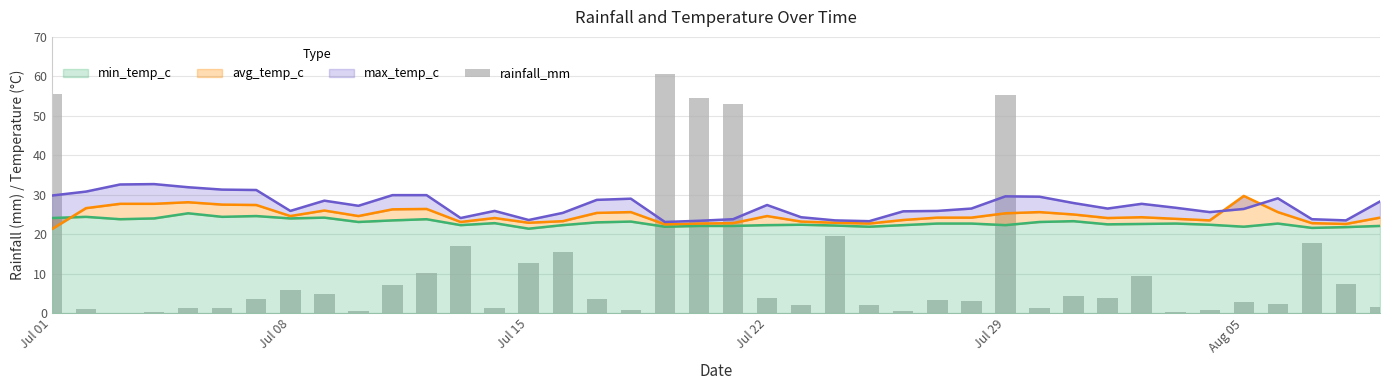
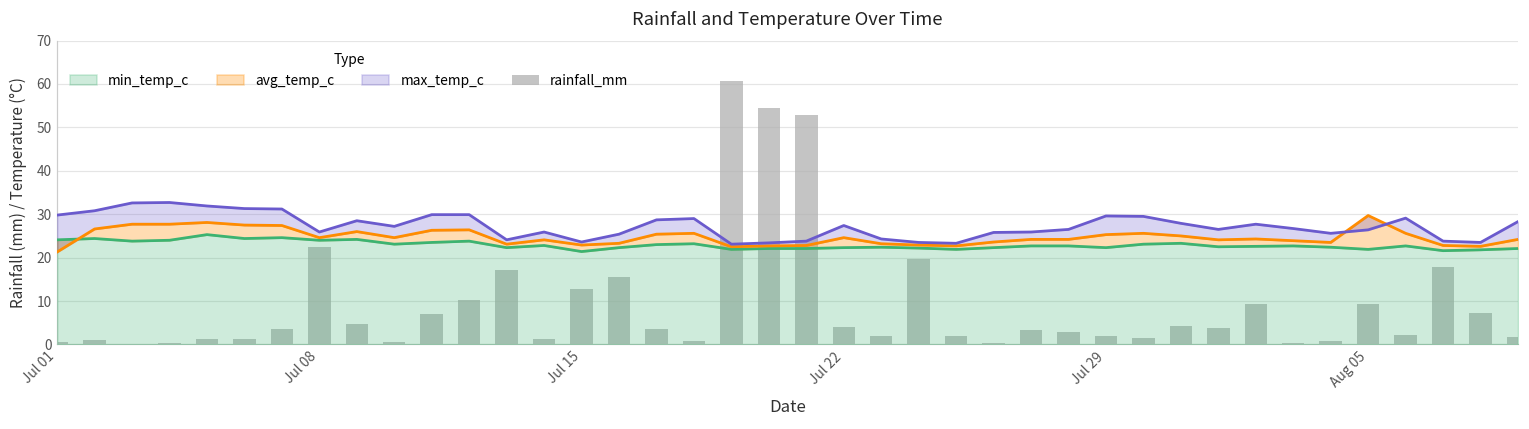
rainfall_mm, Jul 01: 56 -> 1
rainfall_mm, Jul 08: 6 -> 22
rainfall_mm, Jul 29: 55 -> 2
rainfall_mm, Aug 05: 3 -> 9
